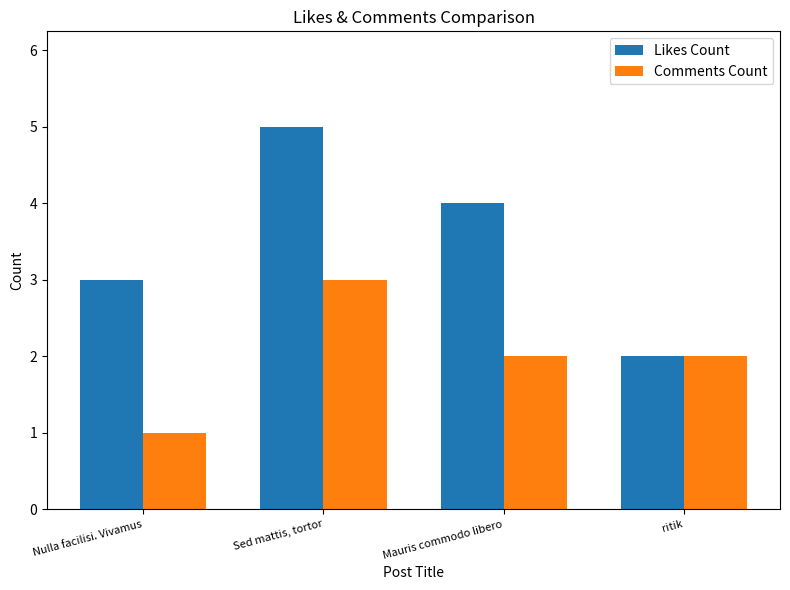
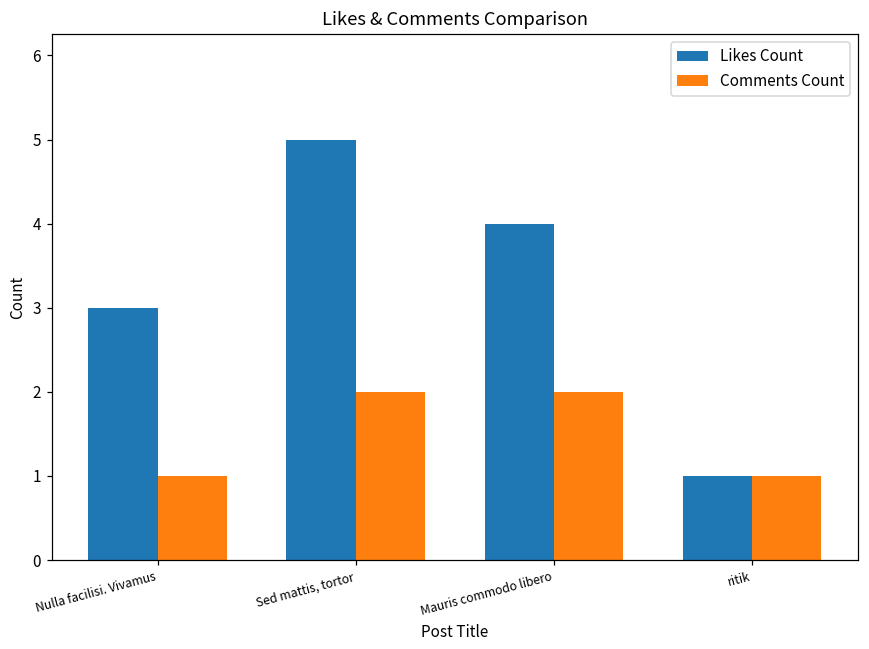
Comments Count, Sed mattis, tortor: 3 -> 2
Likes Count, ritik: 2 -> 1
Comments Count, ritik: 2 -> 1
